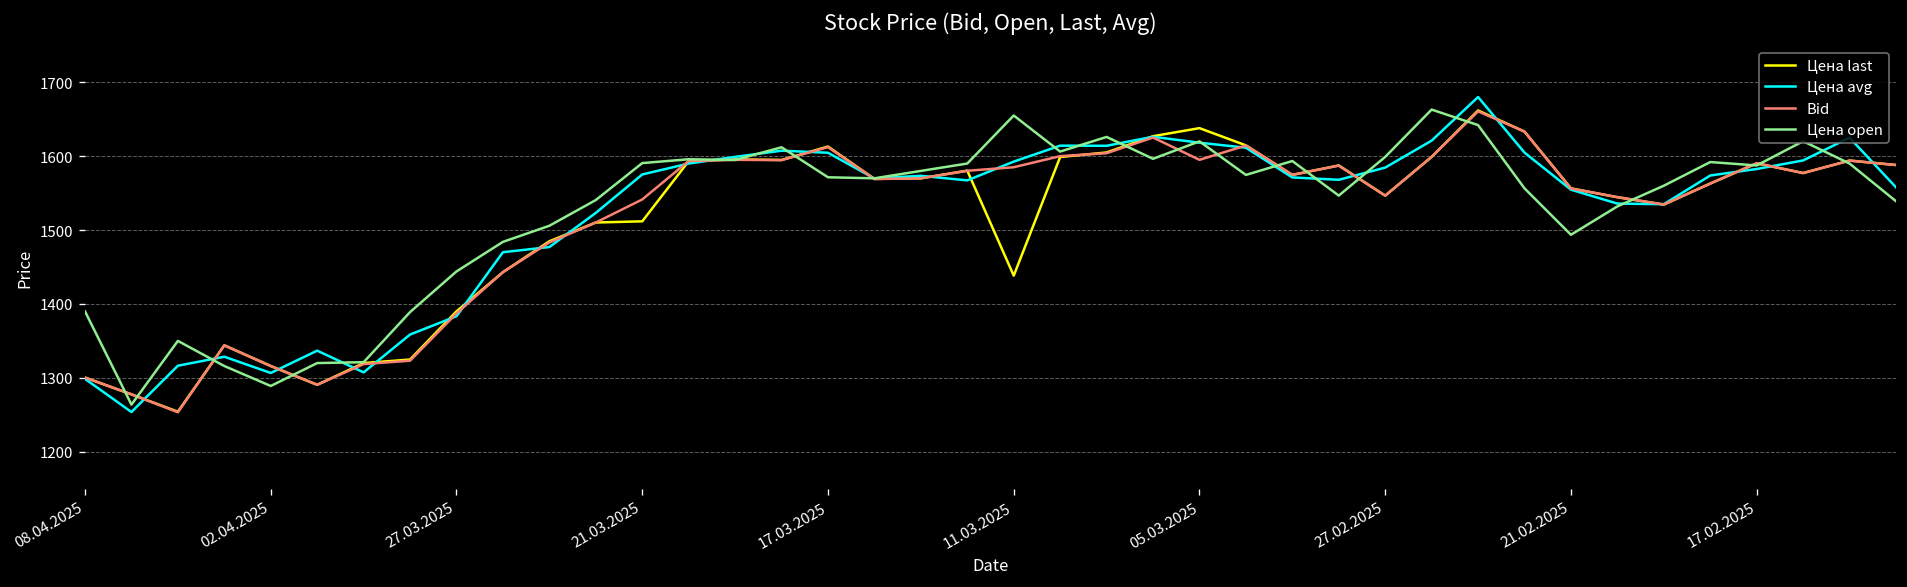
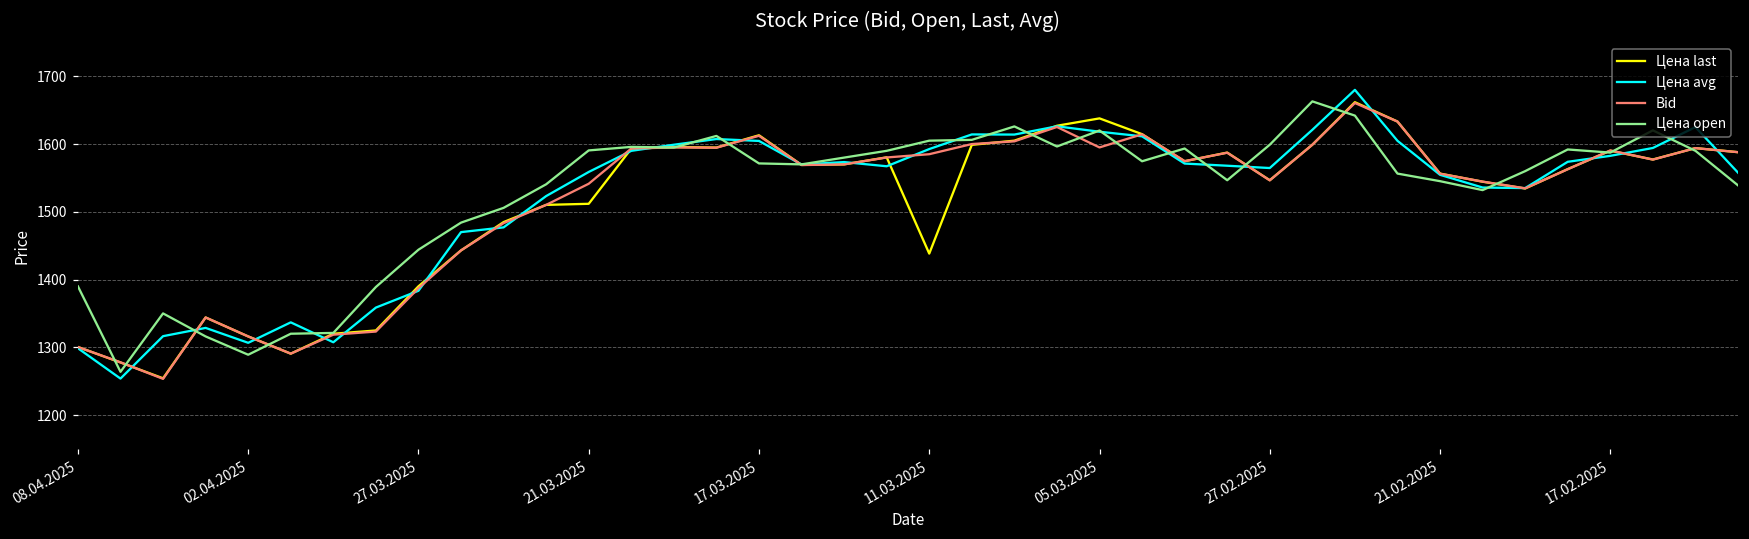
Цена avg, 21.03.2025: 1580 -> 1560
Цена open, 11.03.2025: 1660 -> 1610
Цена avg, 27.02.2025: 1580 -> 1560
Цена open, 21.02.2025: 1490 -> 1550
